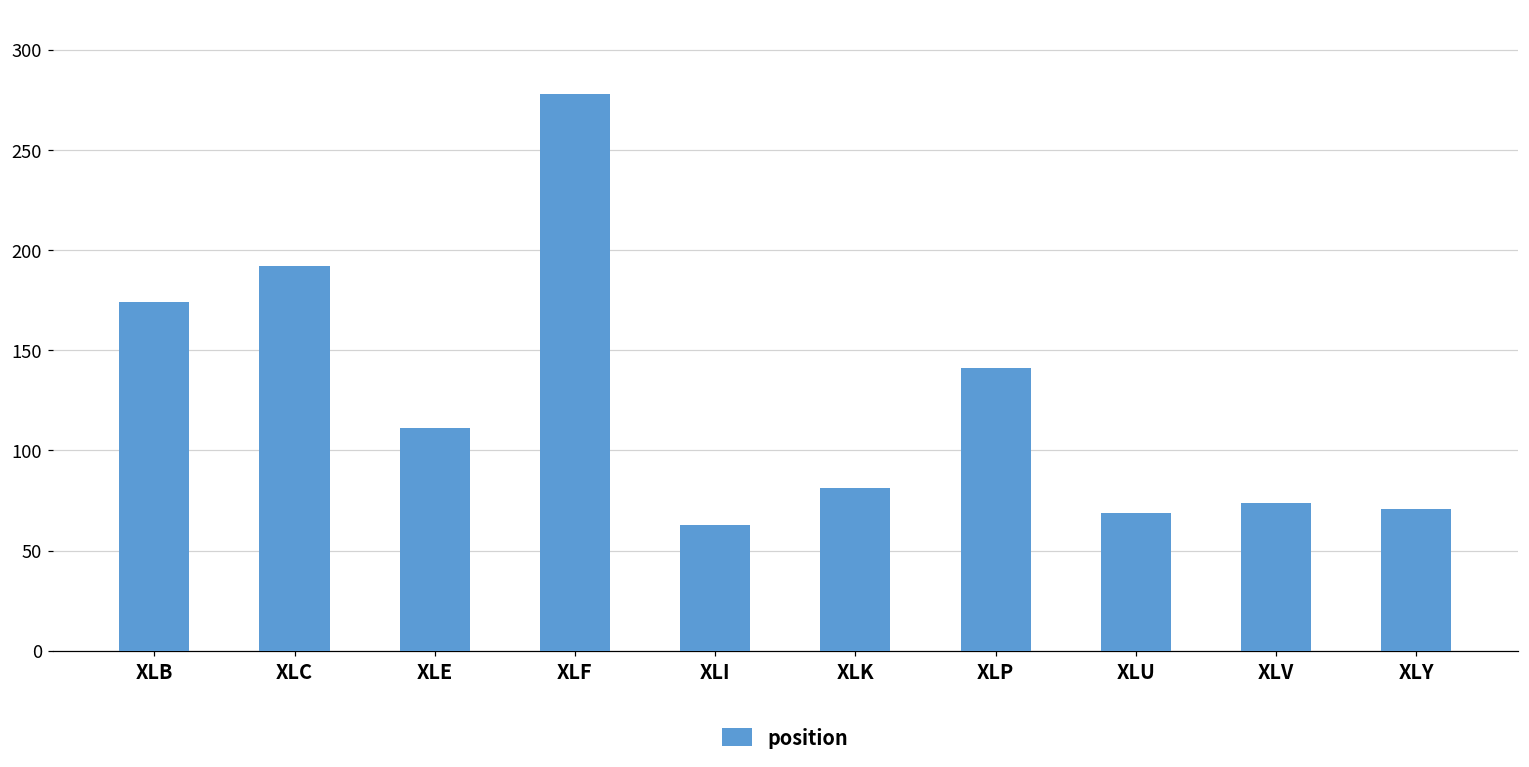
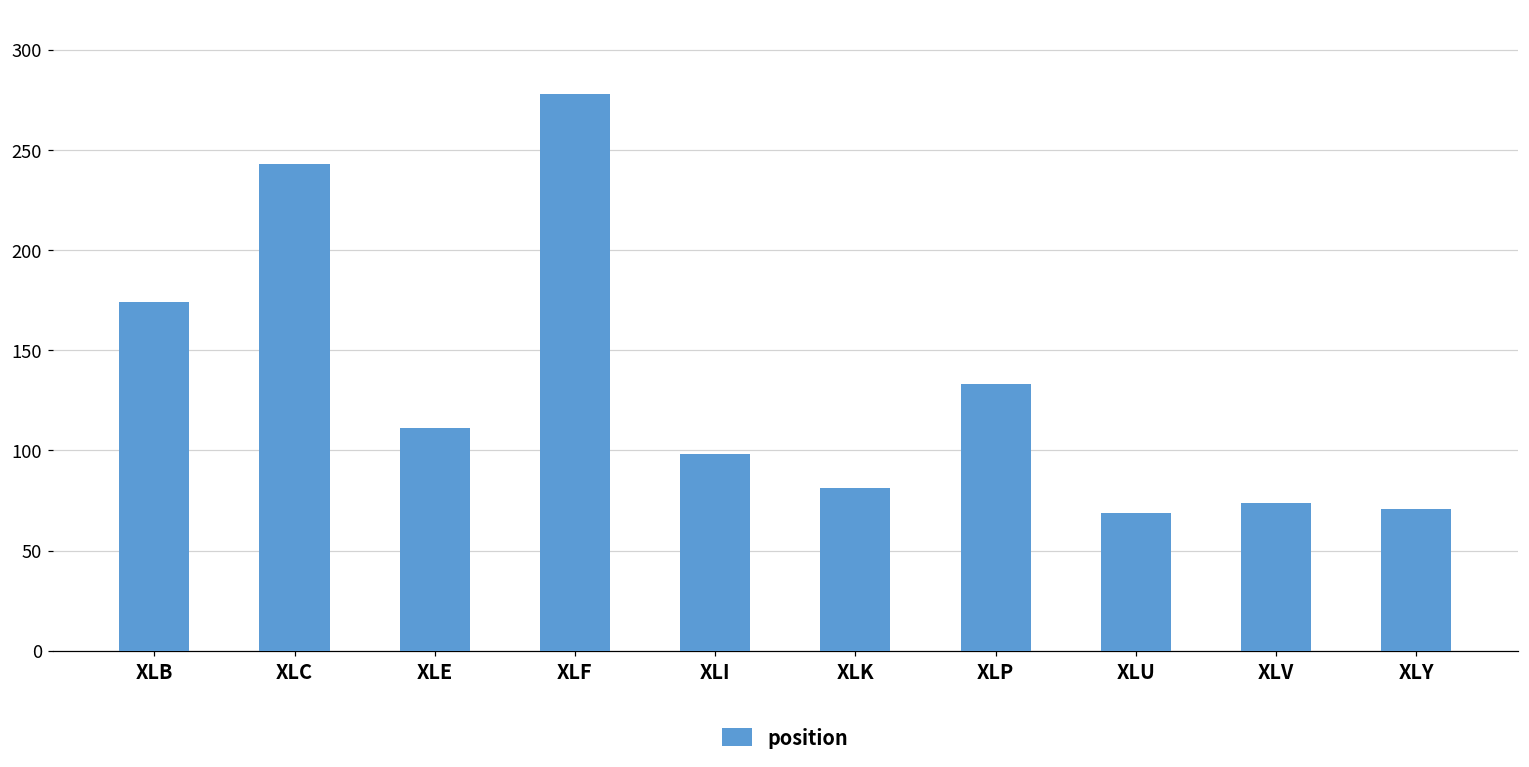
XLC: 192 -> 243
XLI: 63 -> 98
XLP: 141 -> 133
